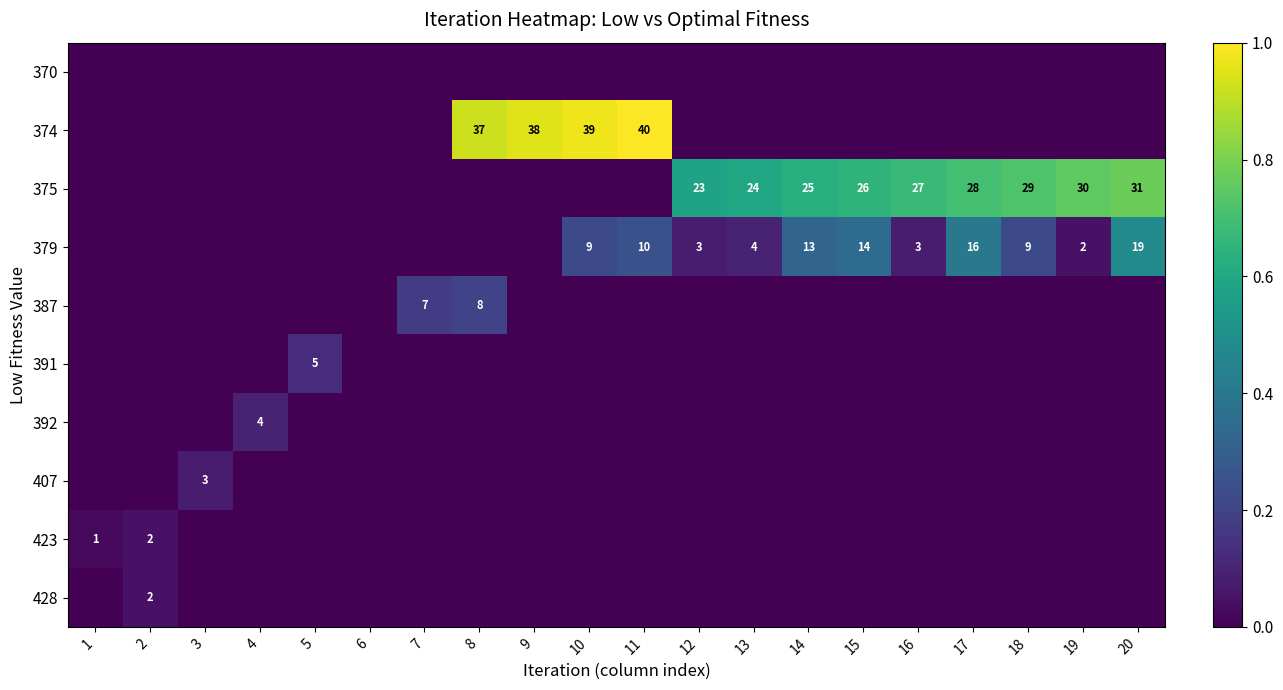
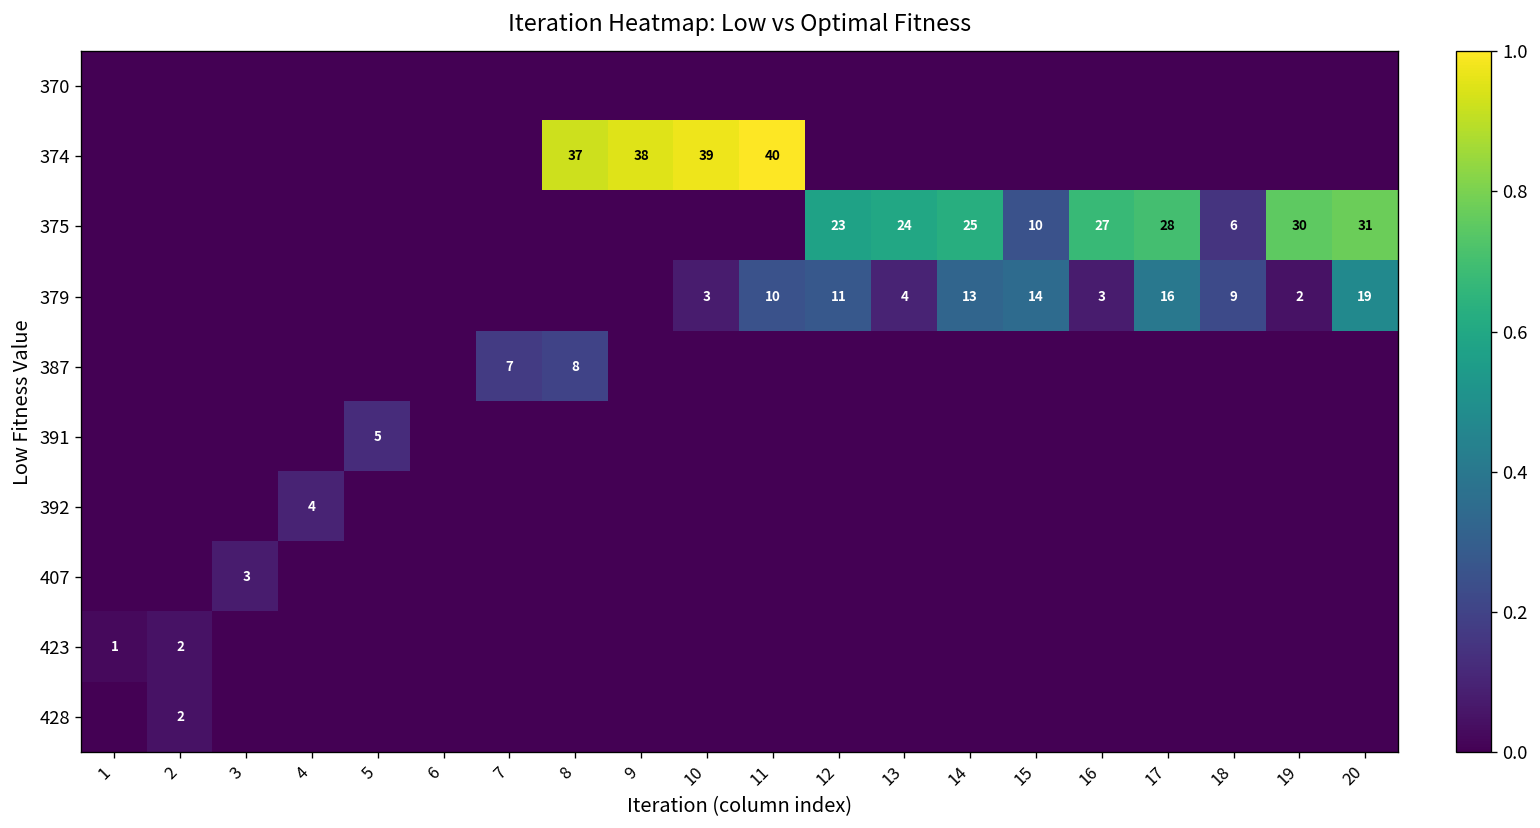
375, 15: 26 -> 10
375, 18: 29 -> 6
379, 10: 9 -> 3
379, 12: 3 -> 11
